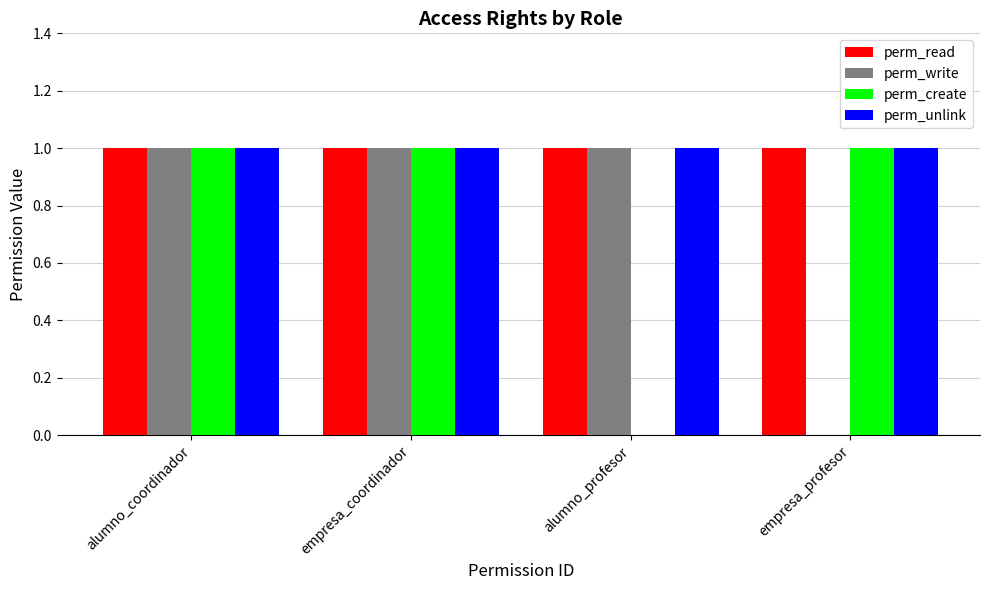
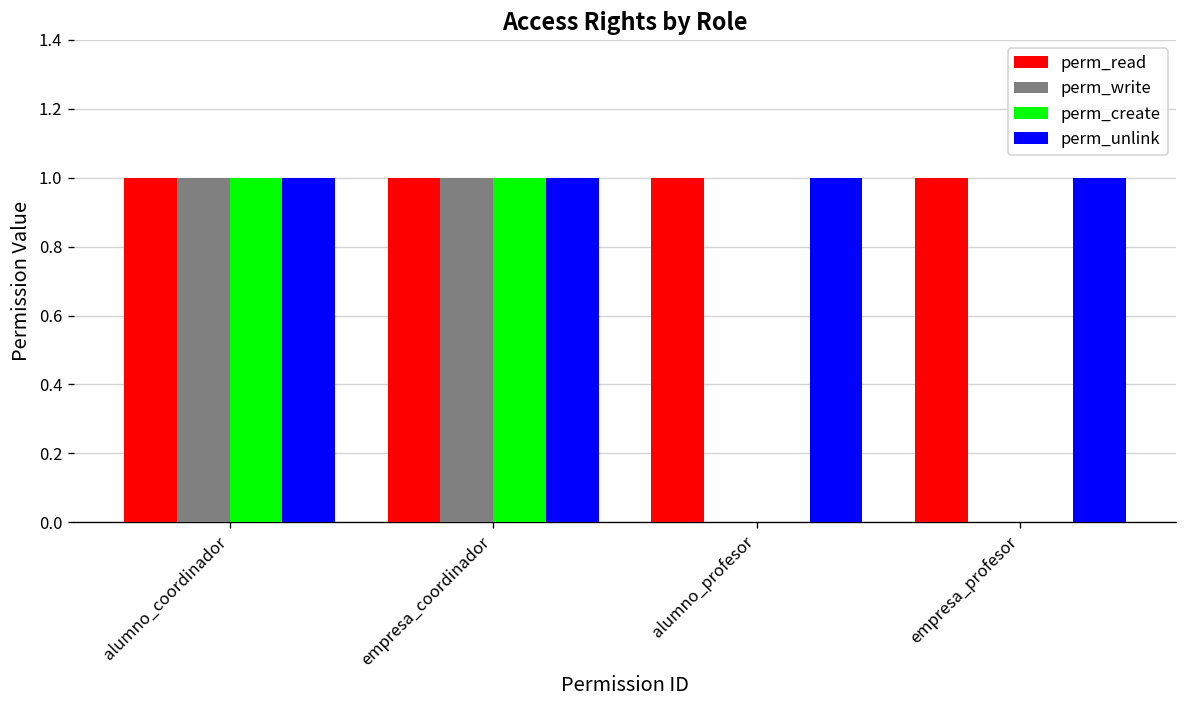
perm_write, alumno_profesor: 1 -> 0
perm_create, empresa_profesor: 1 -> 0
